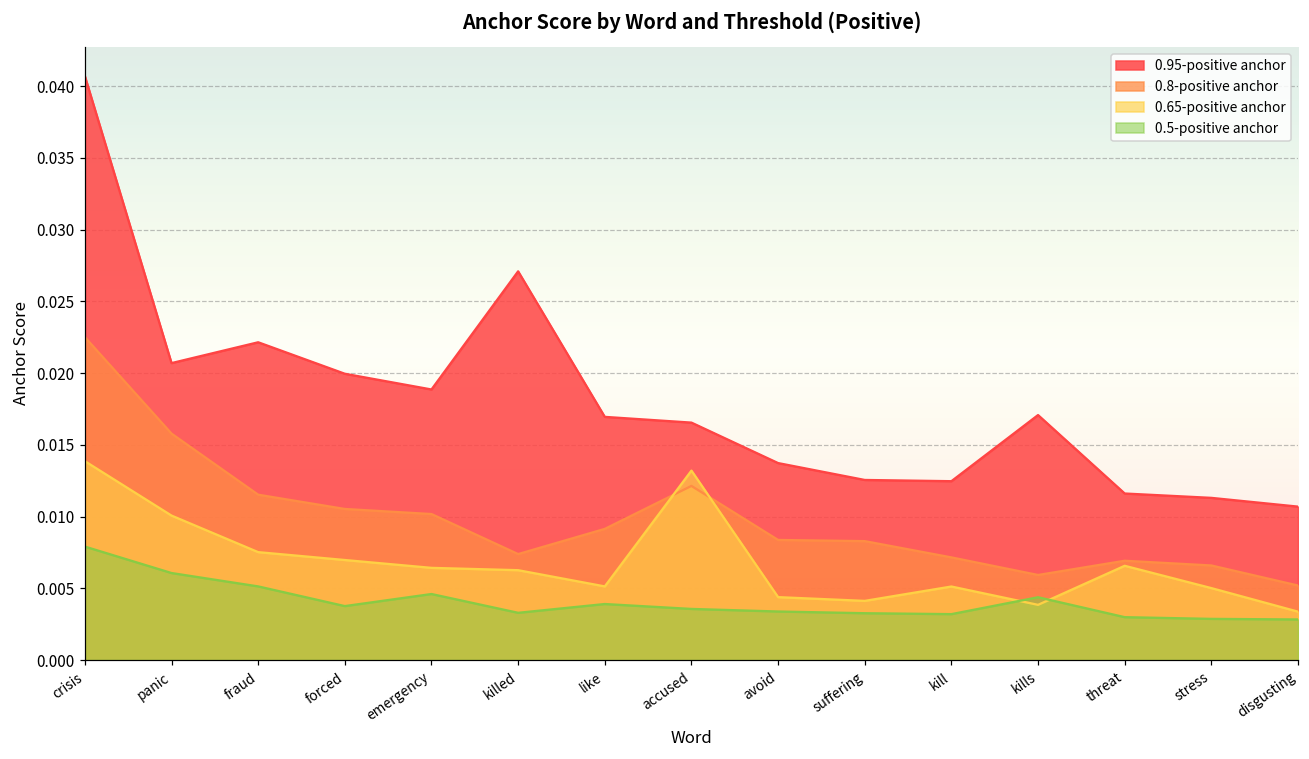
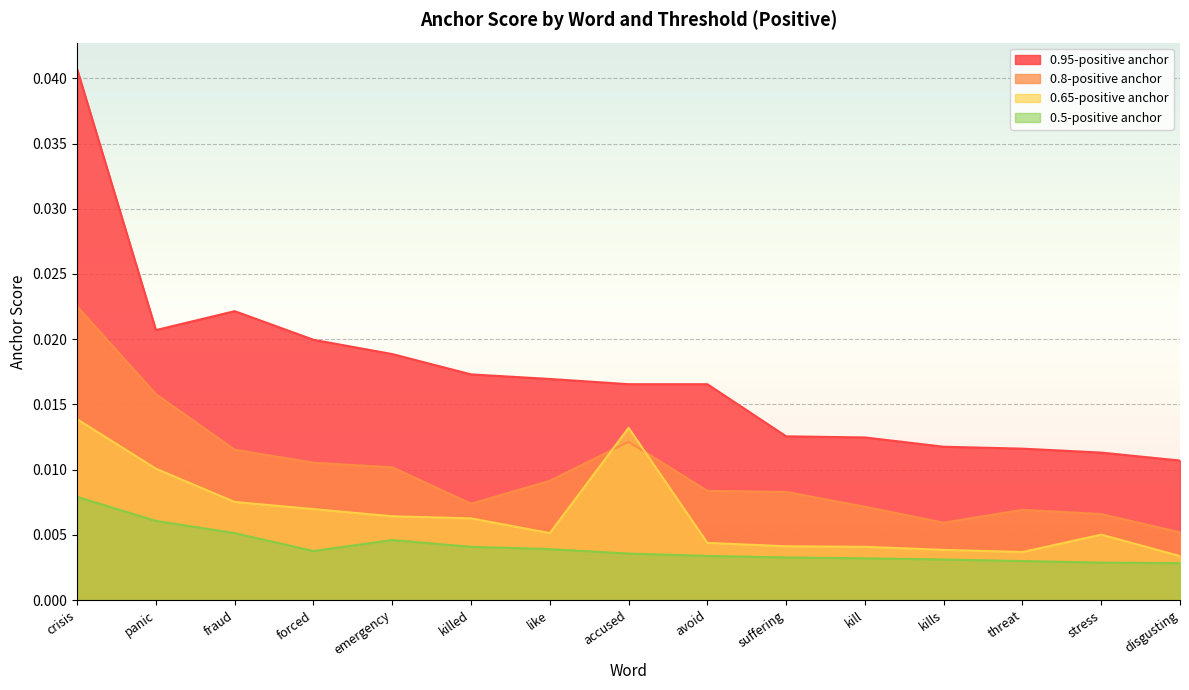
0.95-positive anchor, killed: 0.0271 -> 0.0173
0.5-positive anchor, killed: 0.0033 -> 0.0041
0.95-positive anchor, avoid: 0.0137 -> 0.0166
0.65-positive anchor, kill: 0.0051 -> 0.0041
0.95-positive anchor, kills: 0.0171 -> 0.0118
0.5-positive anchor, kills: 0.0044 -> 0.0031
0.65-positive anchor, threat: 0.0066 -> 0.0037
